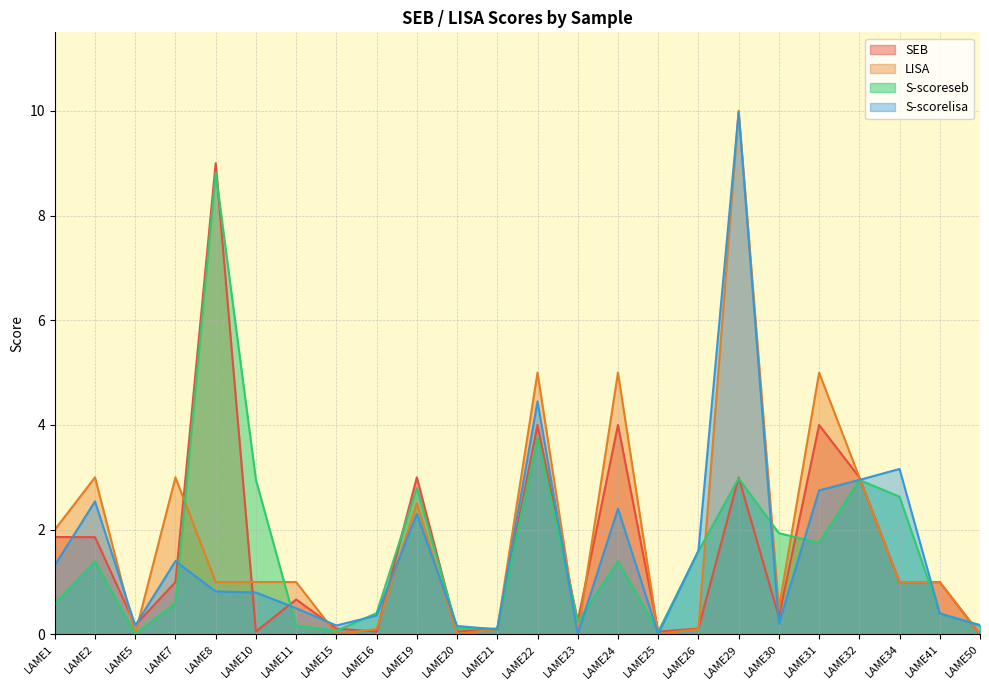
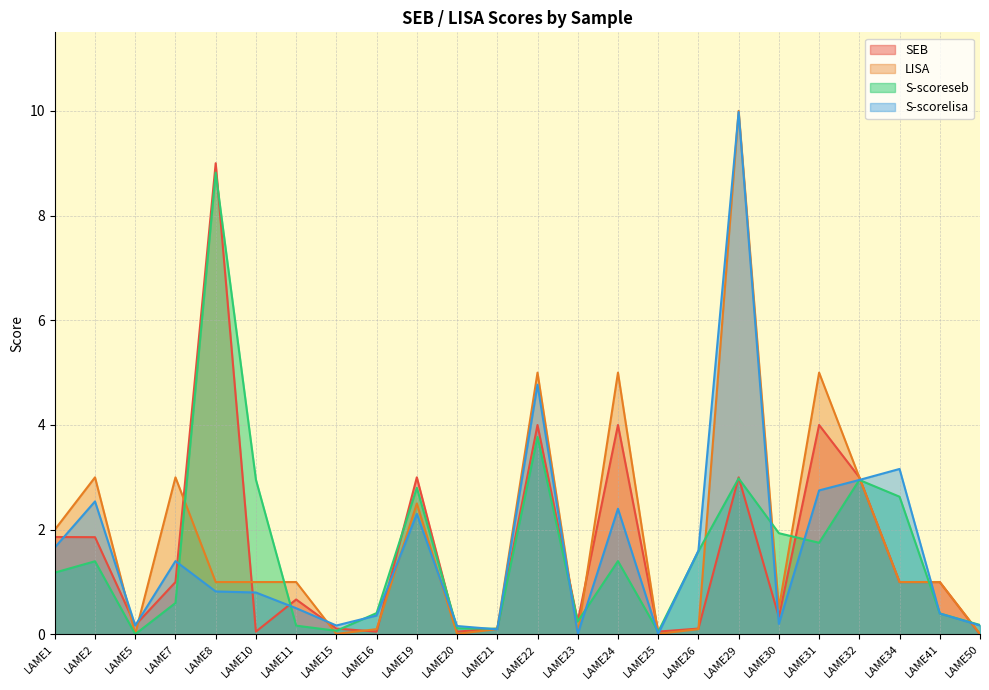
S-scoreseb, LAME1: 0.6 -> 1.2
S-scorelisa, LAME1: 1.3 -> 1.7
S-scorelisa, LAME22: 4.5 -> 4.8
